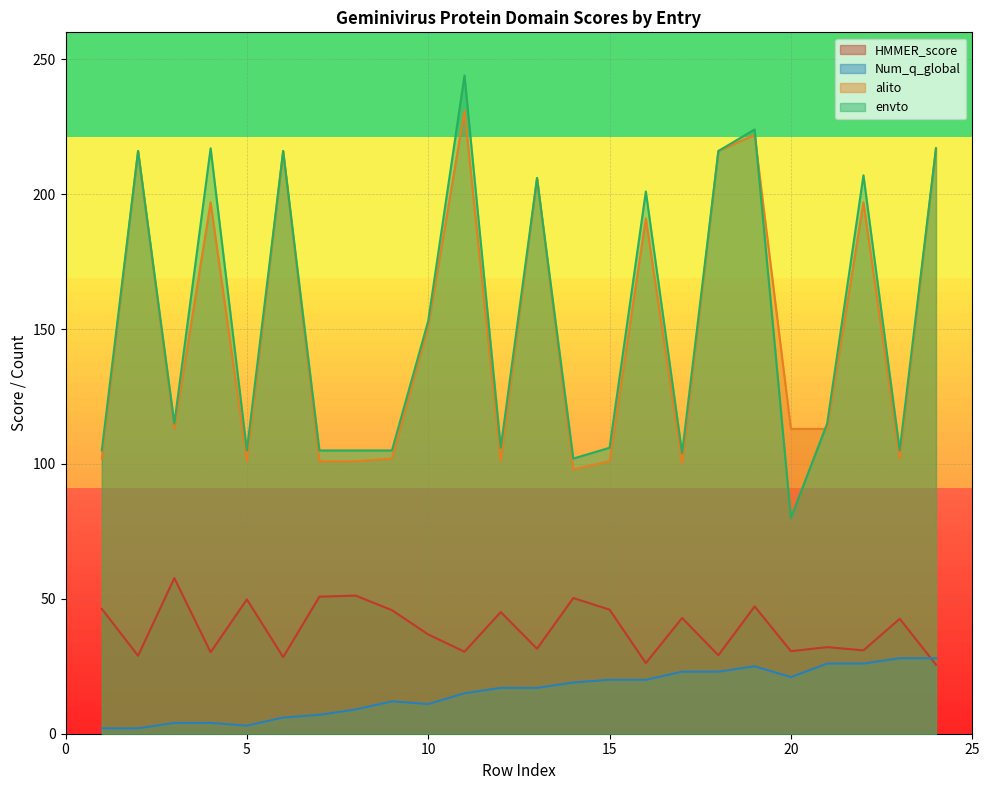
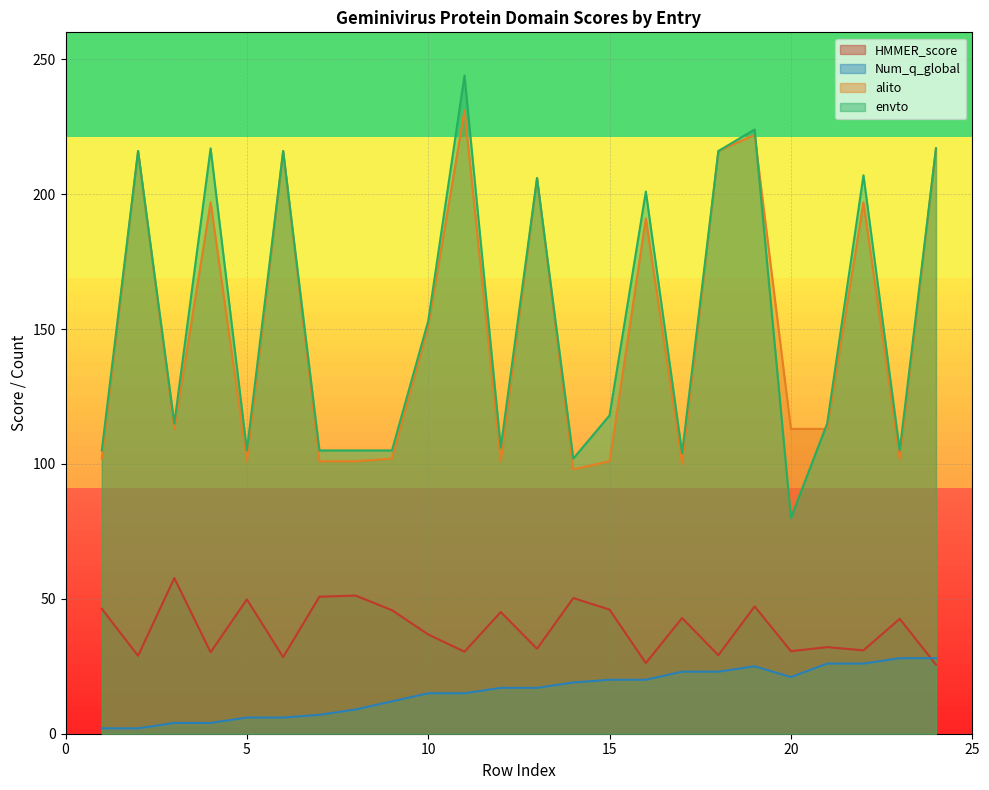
Num_q_global, 5: 3 -> 6
Num_q_global, 10: 11 -> 15
envto, 15: 106 -> 118
